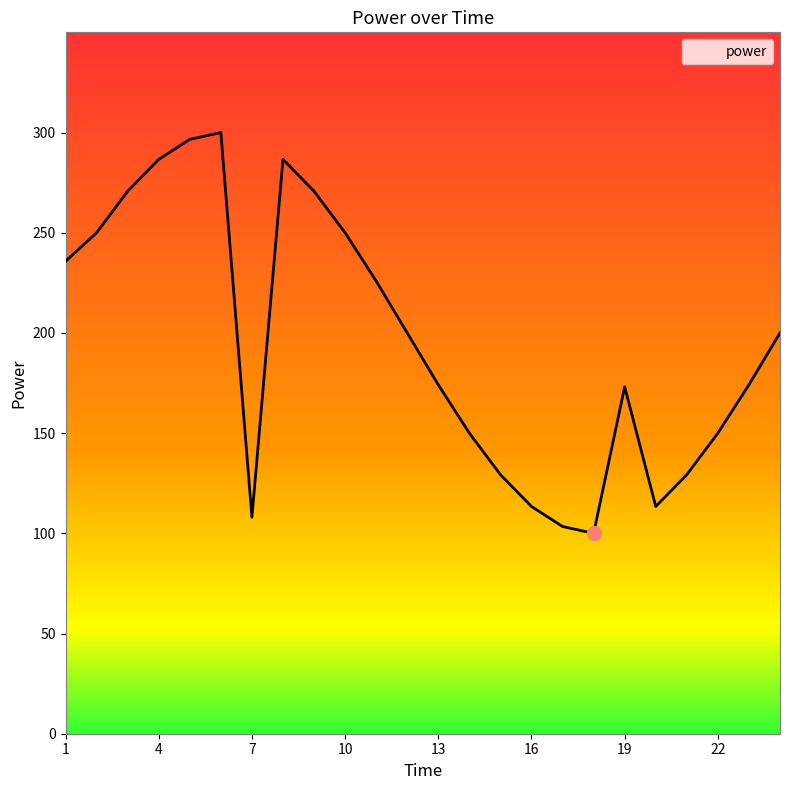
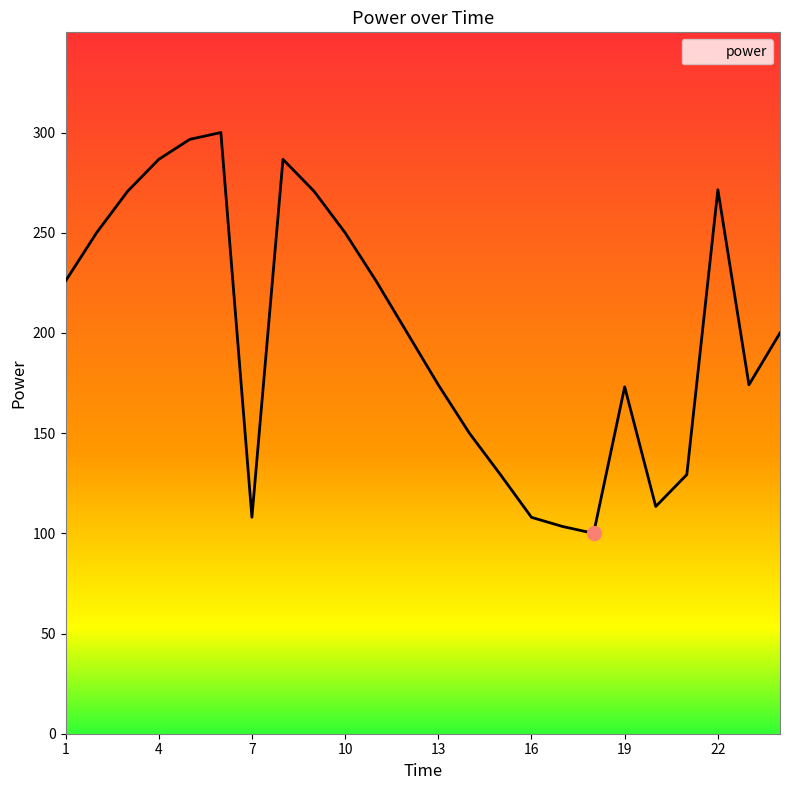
power, 1: 236 -> 226
power, 16: 113 -> 108
power, 22: 150 -> 271
